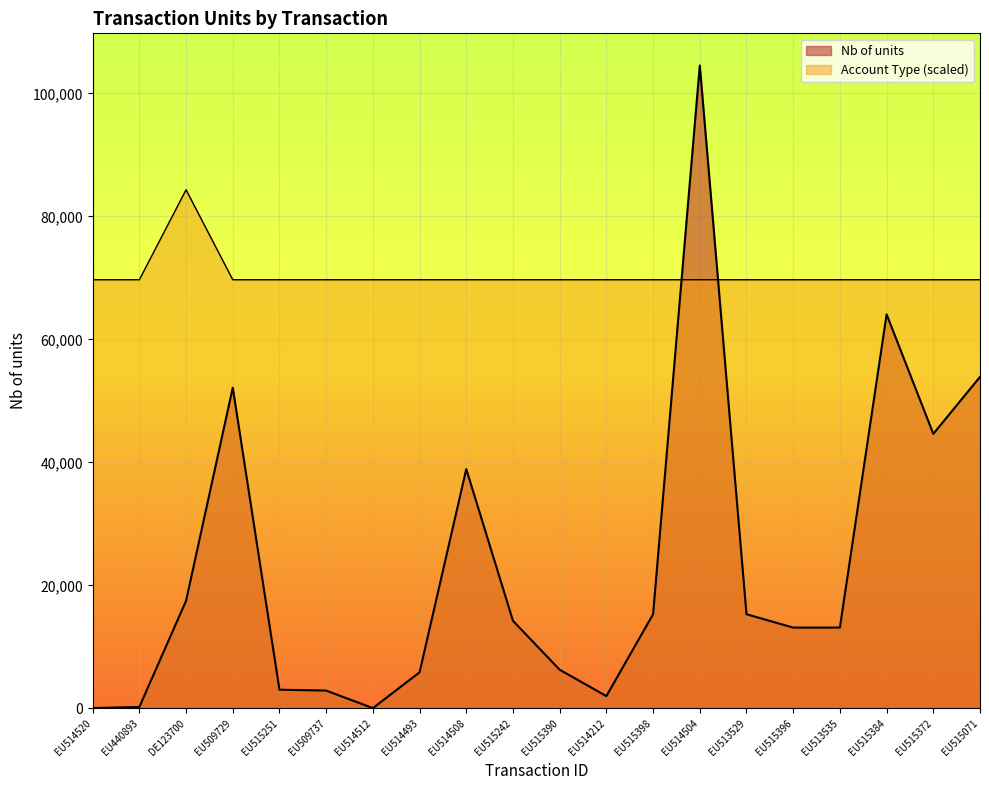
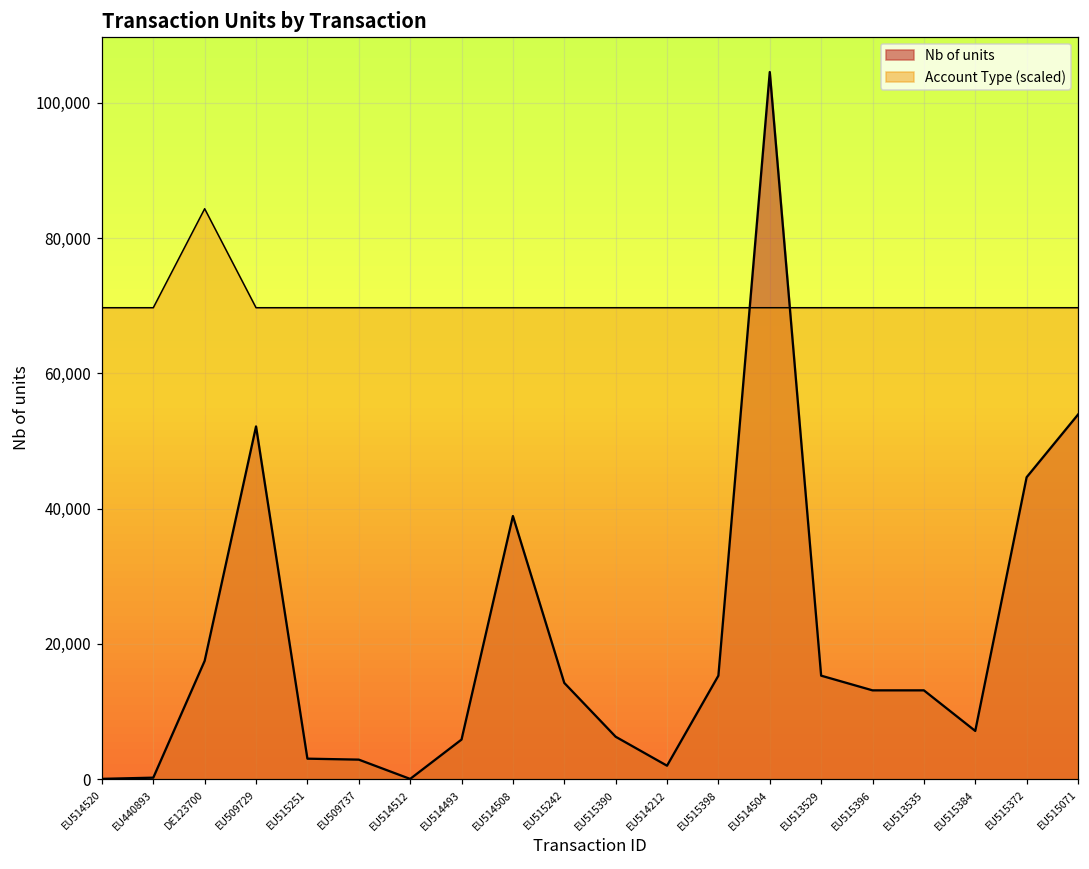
Nb of units, EU515384: 64,000 -> 7,000
